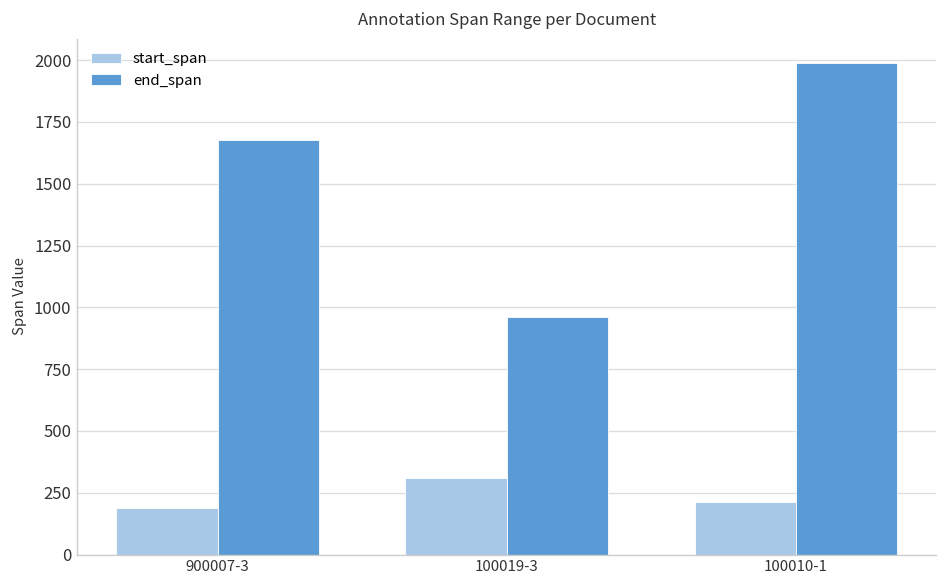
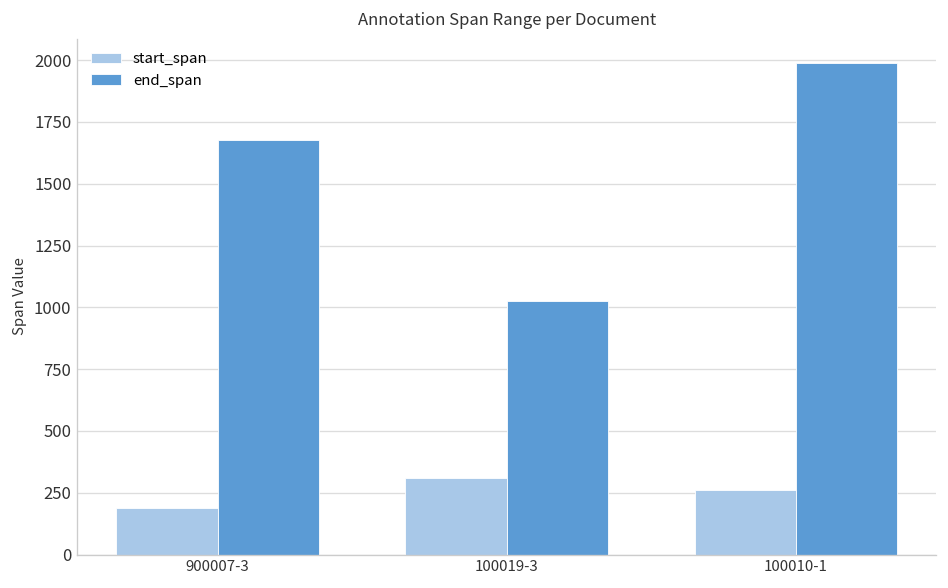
end_span, 100019-3: 960 -> 1030
start_span, 100010-1: 210 -> 260
